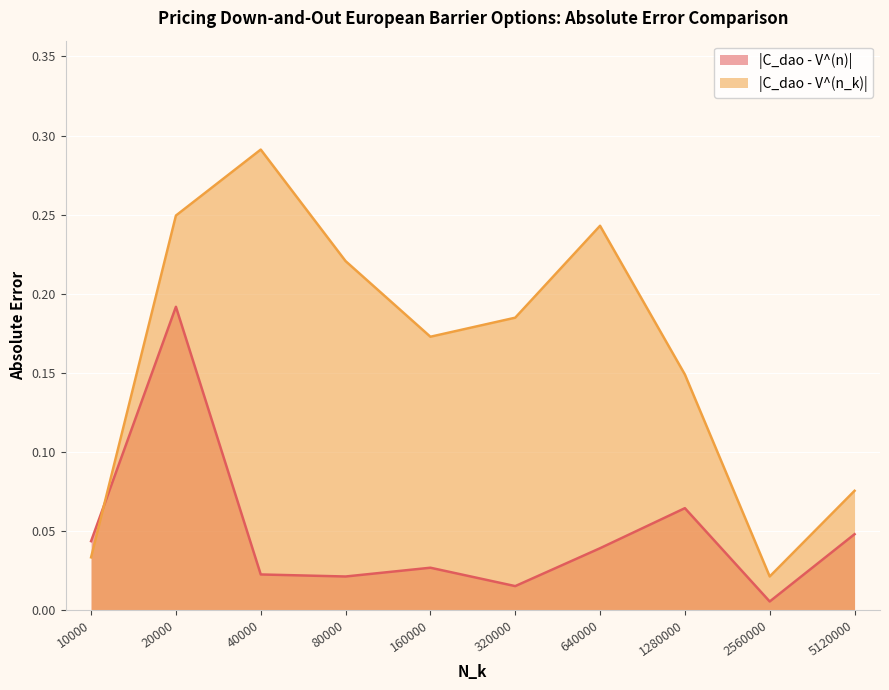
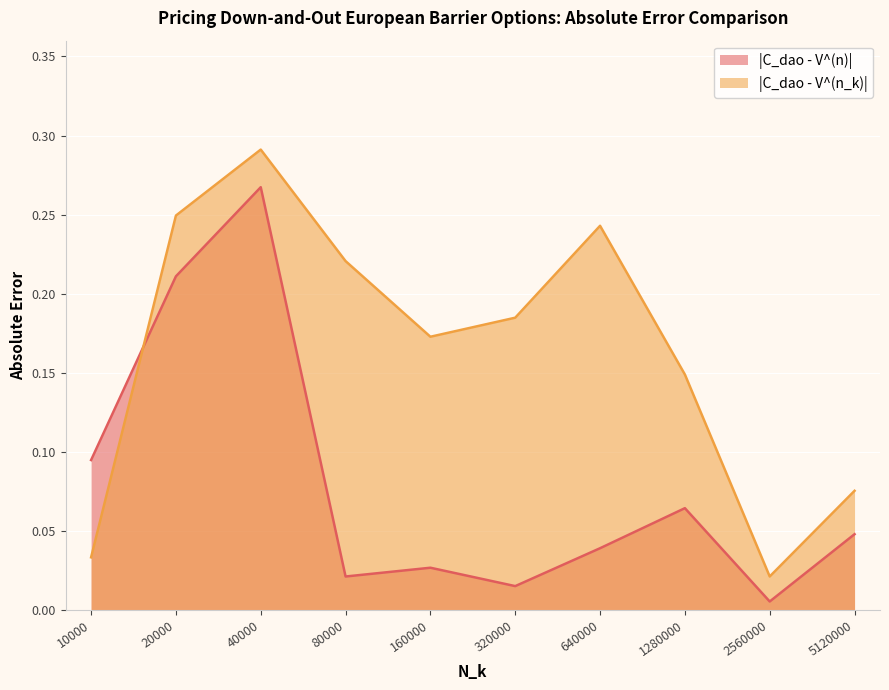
|C_dao - V^(n)|, 10000: 0.044 -> 0.095
|C_dao - V^(n)|, 20000: 0.192 -> 0.211
|C_dao - V^(n)|, 40000: 0.022 -> 0.267
